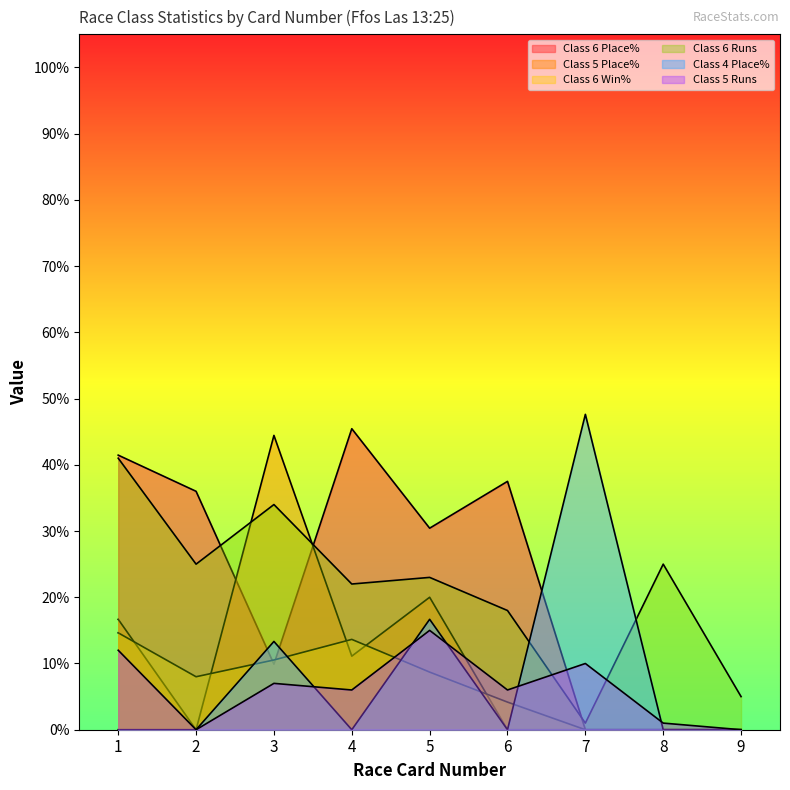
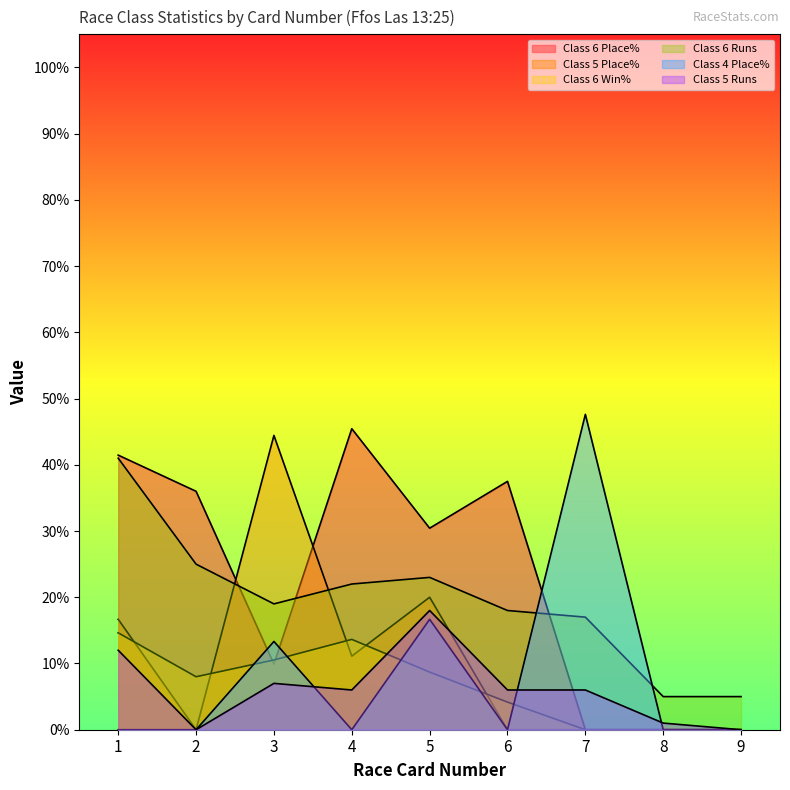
Class 6 Runs, 3: 34% -> 19%
Class 5 Runs, 5: 15% -> 18%
Class 6 Runs, 7: 1% -> 17%
Class 5 Runs, 7: 10% -> 6%
Class 6 Runs, 8: 25% -> 5%
